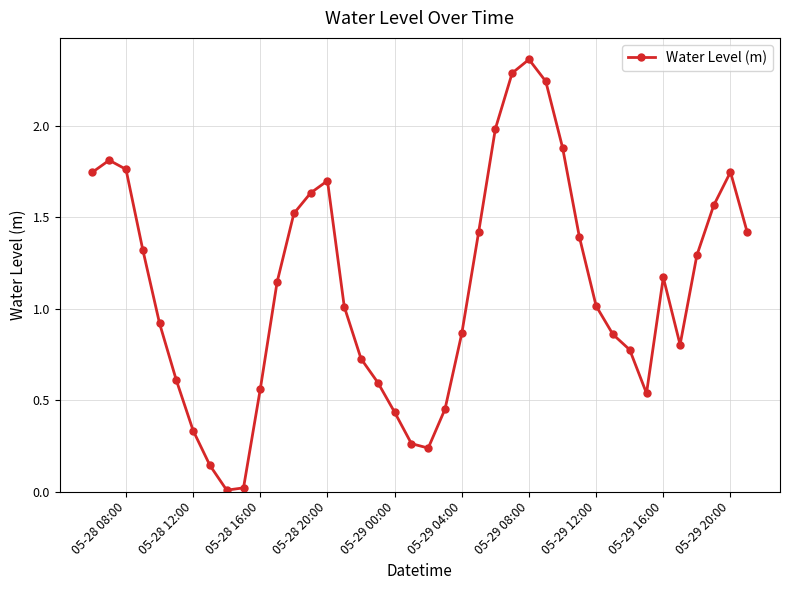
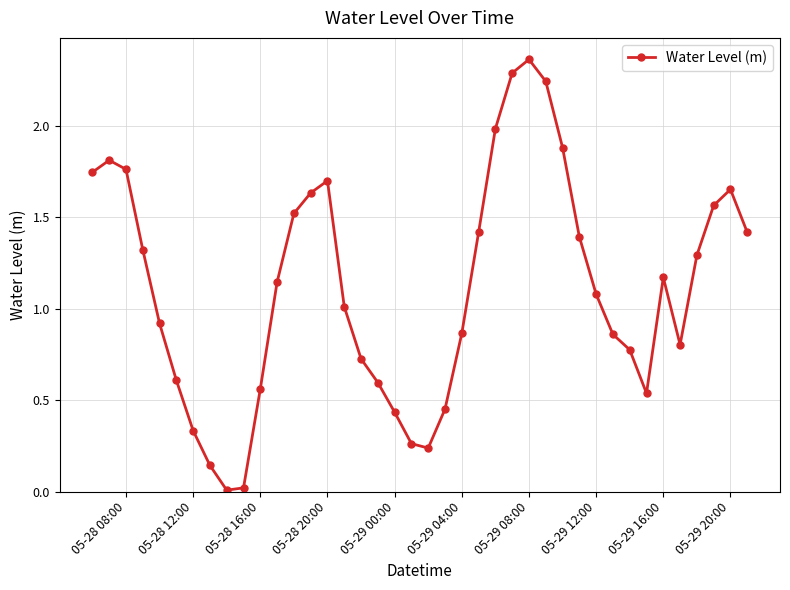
05-29 12:00: 1.01 -> 1.08
05-29 20:00: 1.75 -> 1.65
